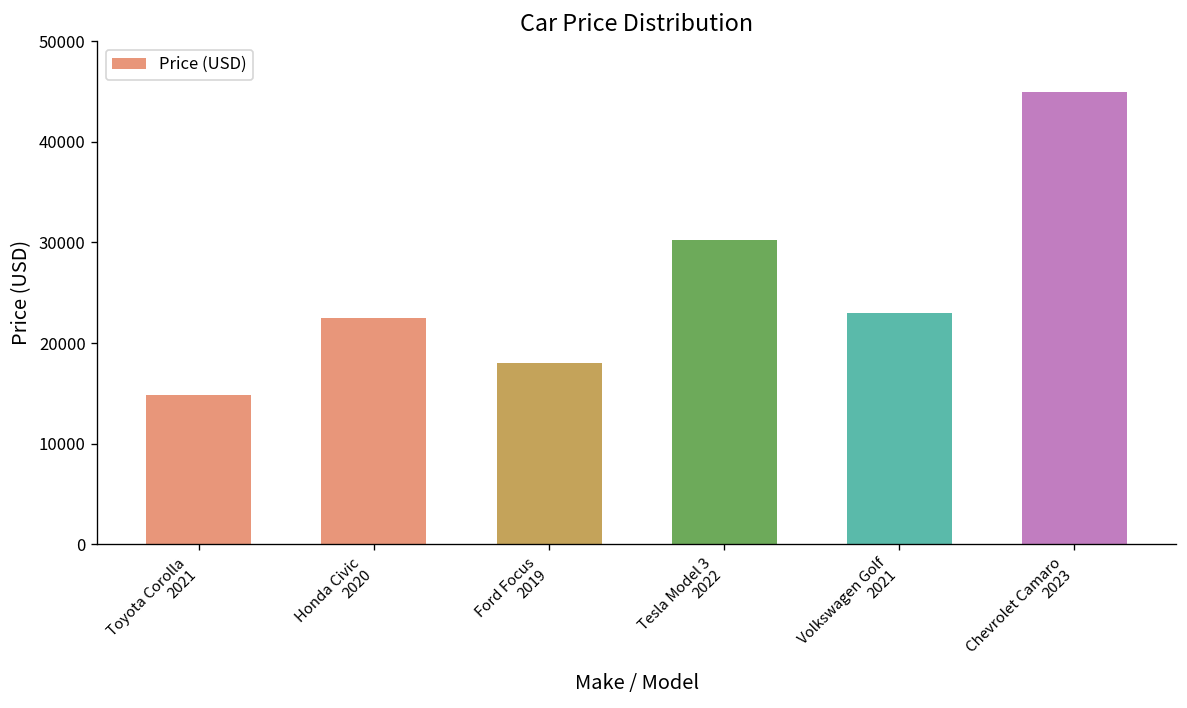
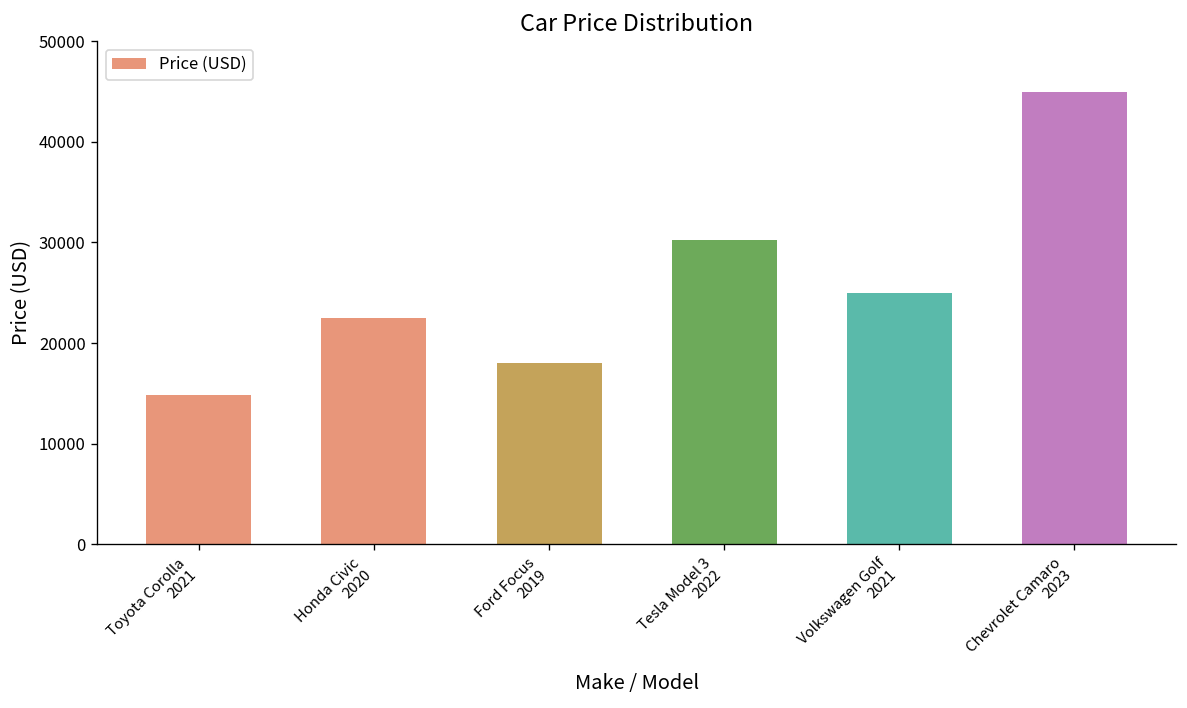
Volkswagen Golf 2021: 23000 -> 25000
